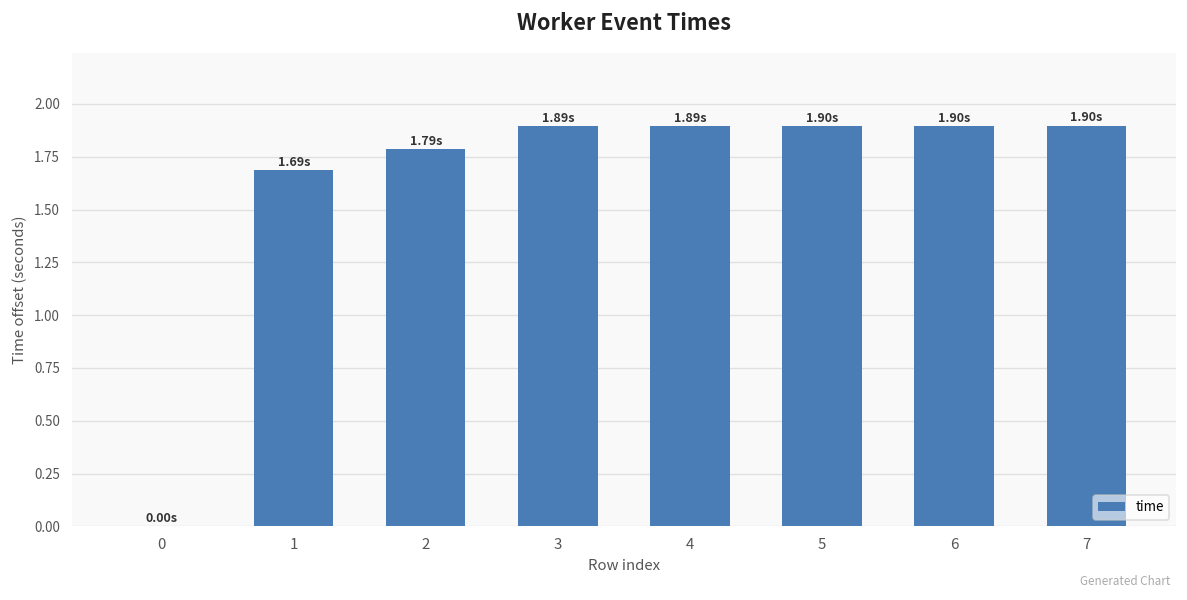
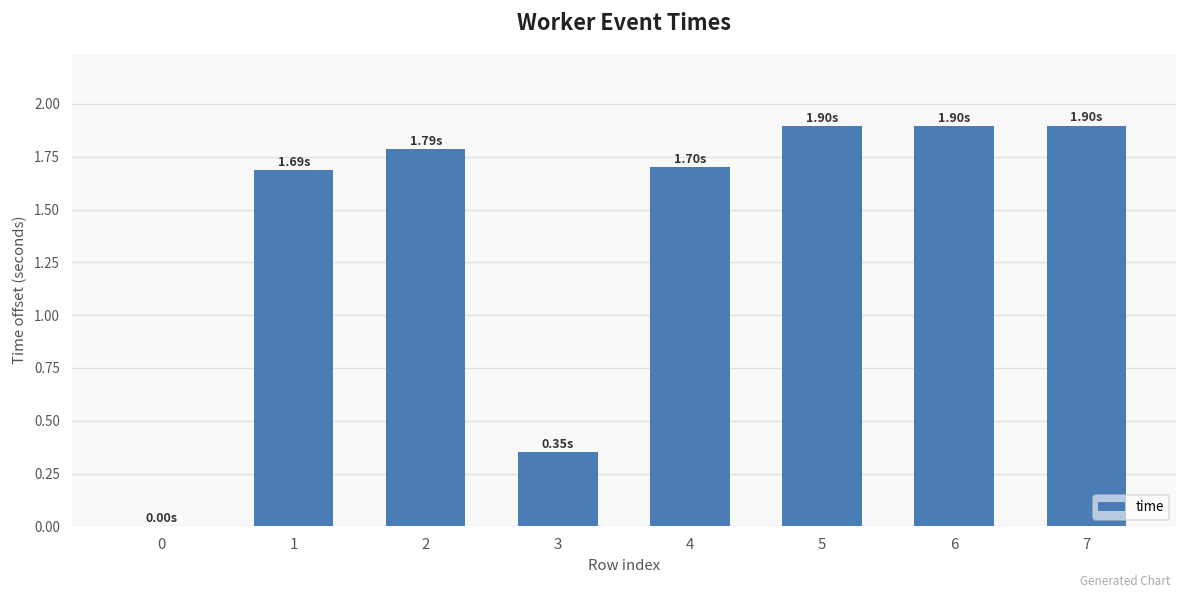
3: 1.89s -> 0.35s
4: 1.89s -> 1.70s
